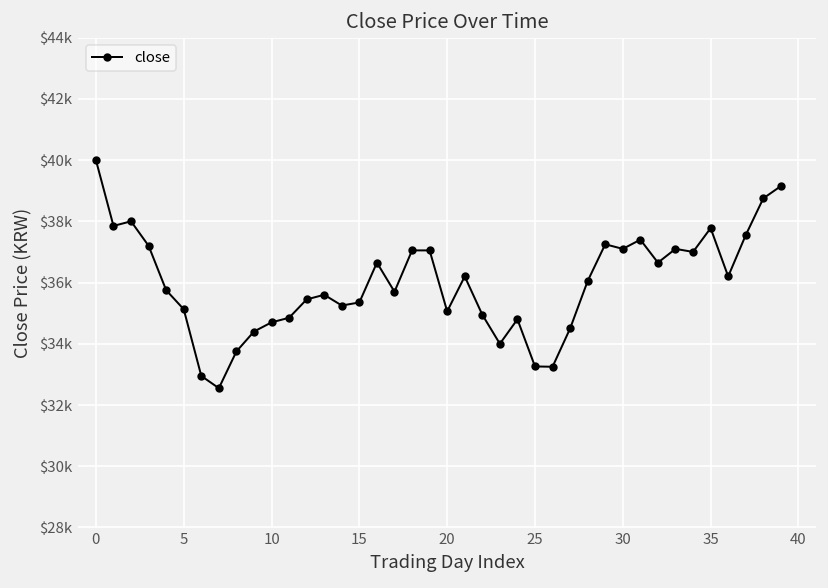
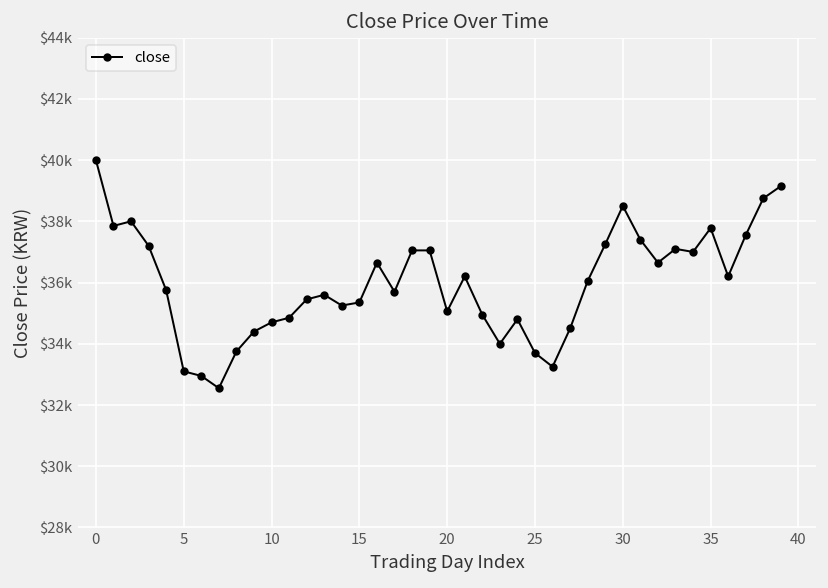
5: $35100 -> $33100
25: $33300 -> $33700
30: $37100 -> $38500
